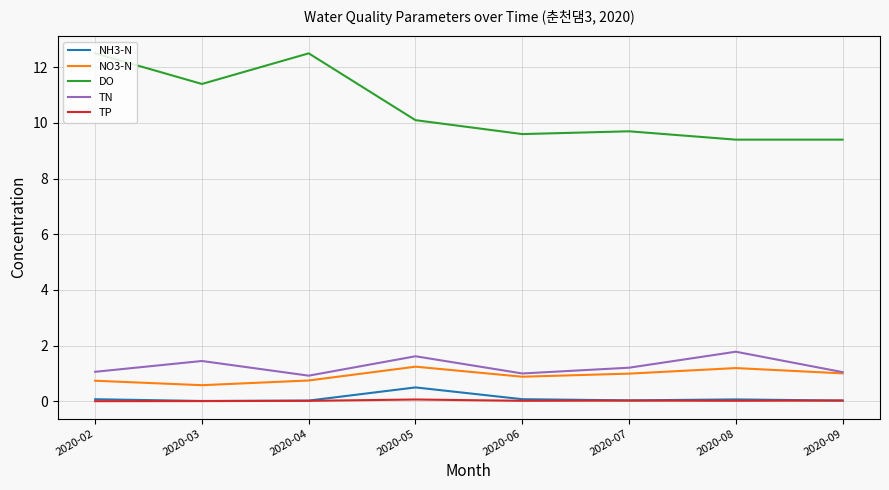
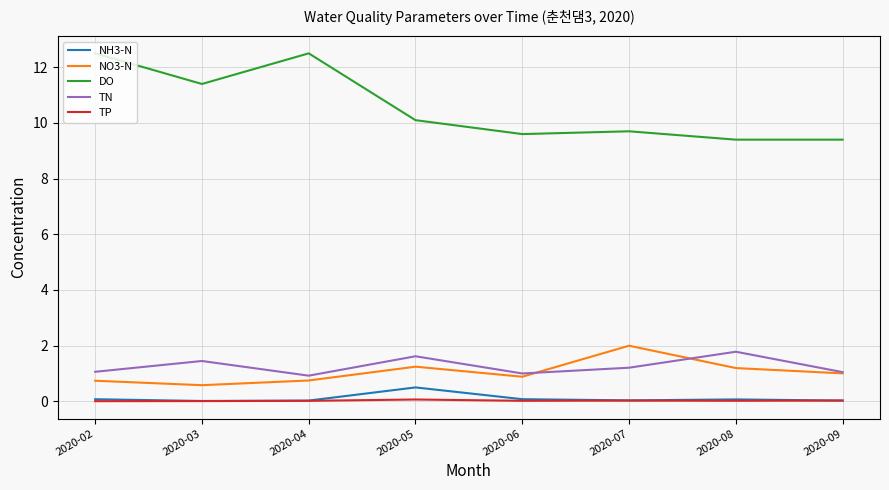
NO3-N, 2020-07: 1.0 -> 2.0
